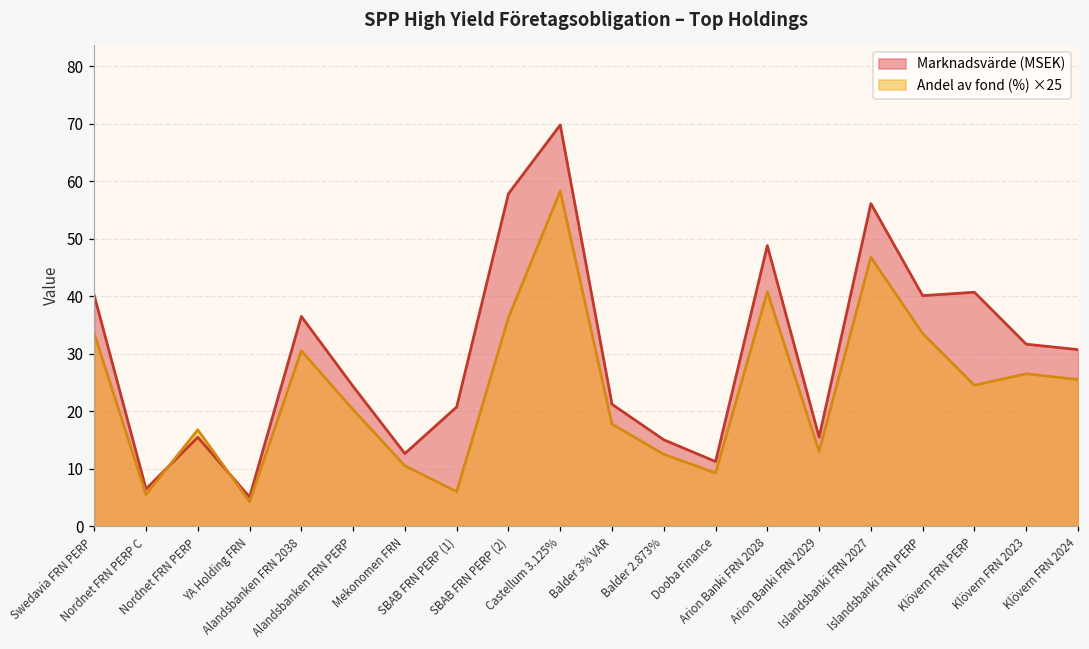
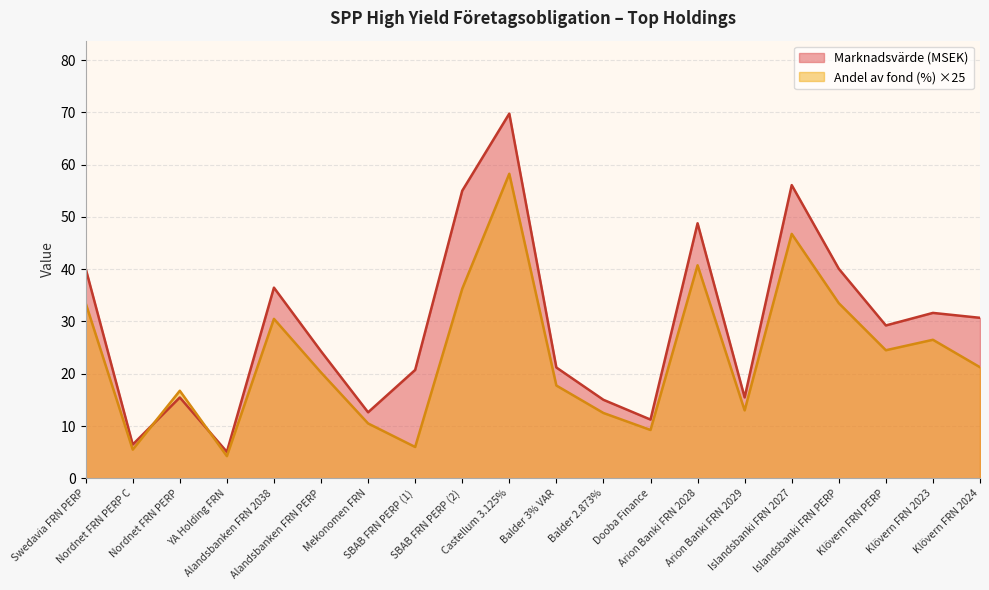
Marknadsvärde (MSEK), SBAB FRN PERP (2): 58 -> 55
Marknadsvärde (MSEK), Klövern FRN PERP: 41 -> 29
Andel av fond (%) ×25, Klövern FRN 2024: 26 -> 21
